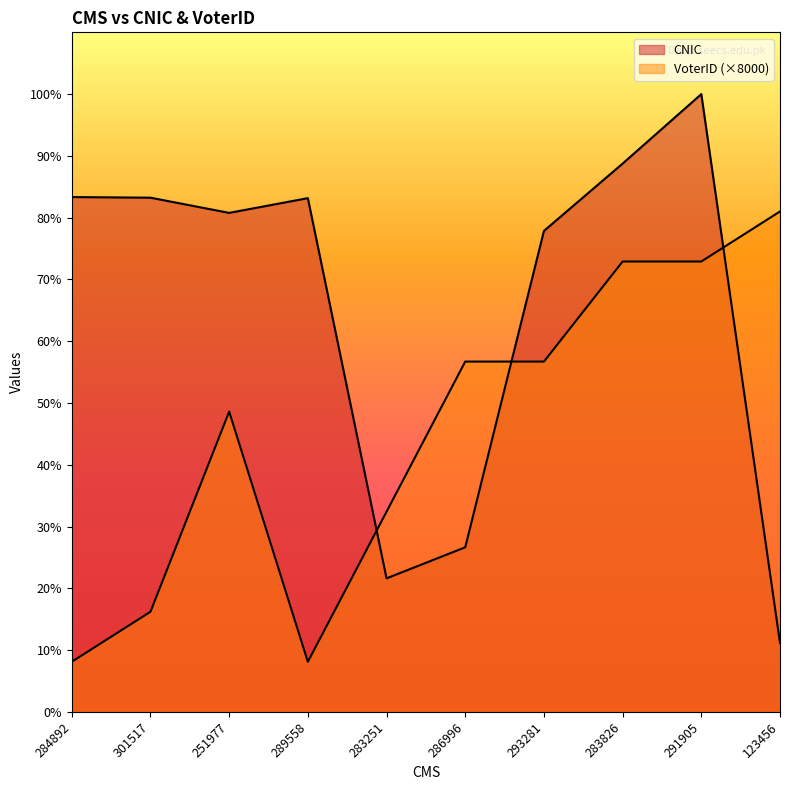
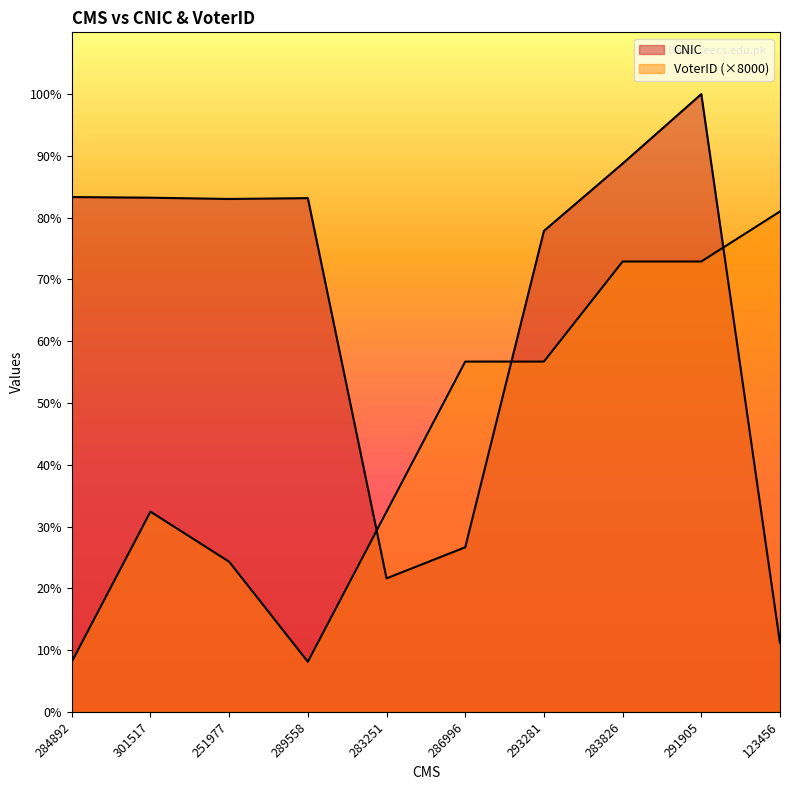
VoterID (×8000), 301517: 16% -> 32%
CNIC, 251977: 81% -> 83%
VoterID (×8000), 251977: 49% -> 24%
